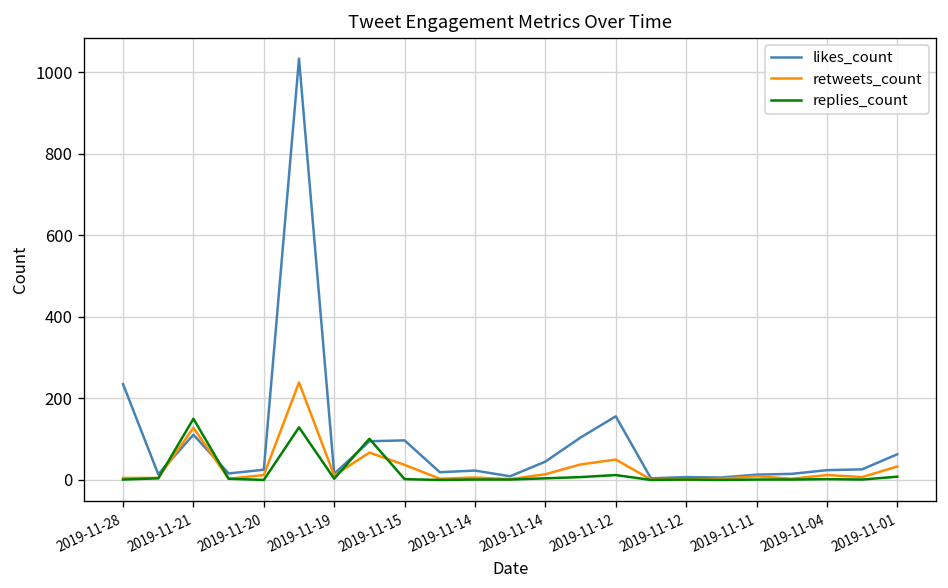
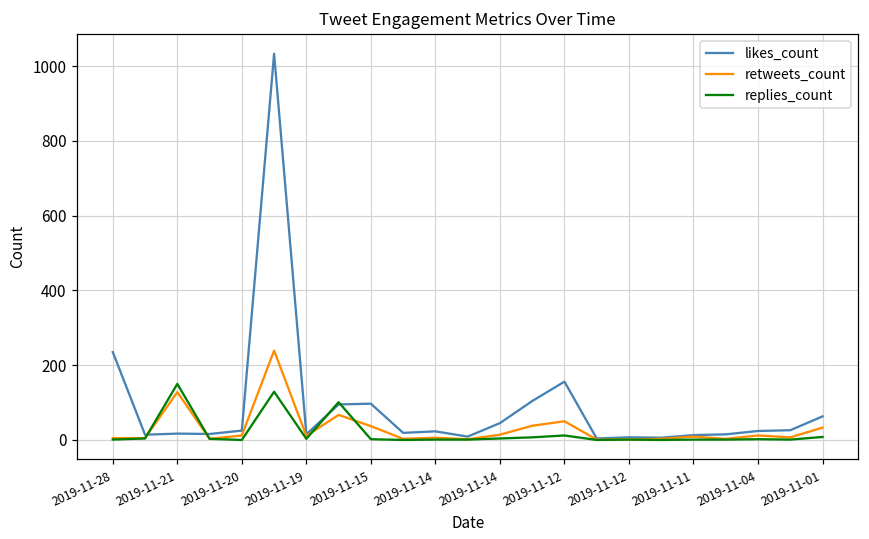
likes_count, 2019-11-21: 110 -> 20
